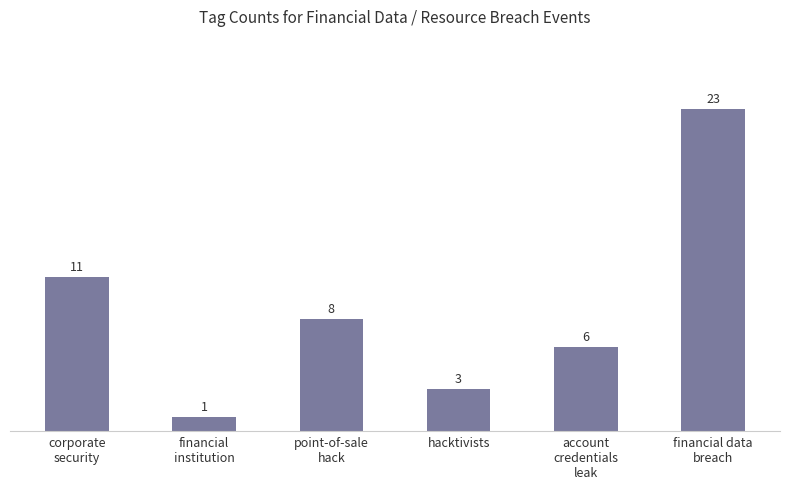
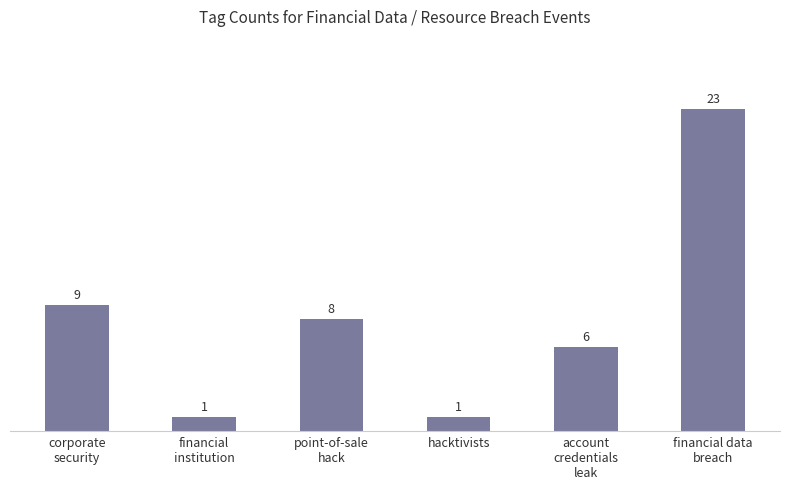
corporate security: 11 -> 9
hacktivists: 3 -> 1
